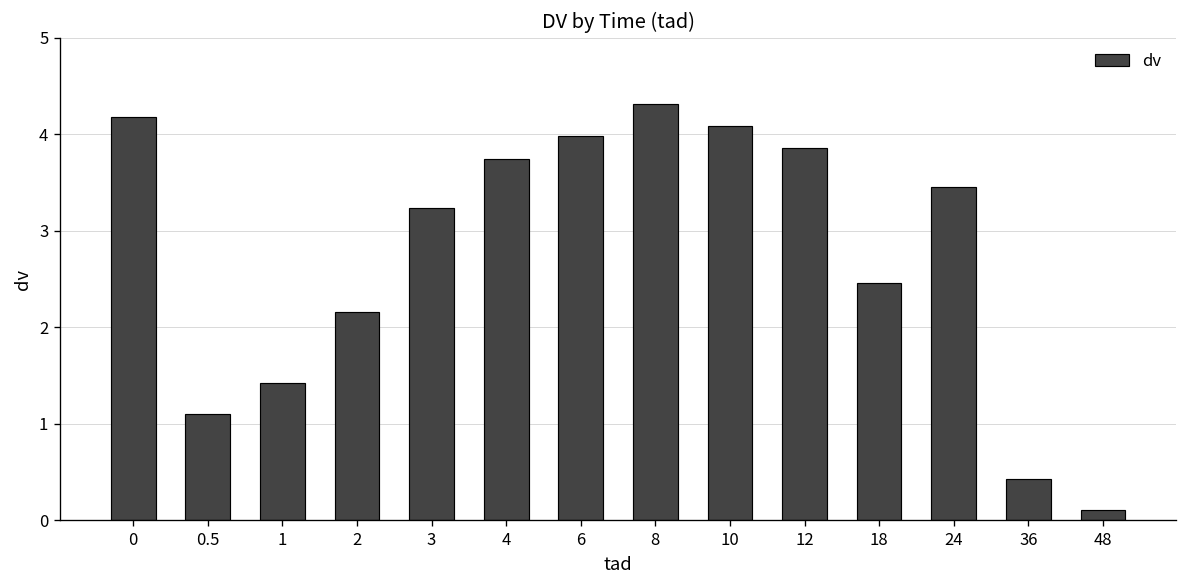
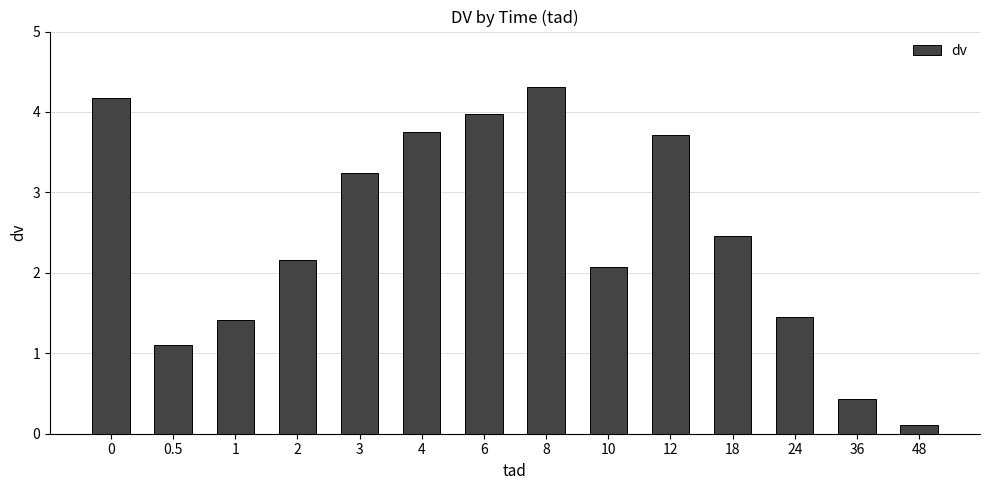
10: 4.1 -> 2.1
12: 3.9 -> 3.7
24: 3.5 -> 1.5
